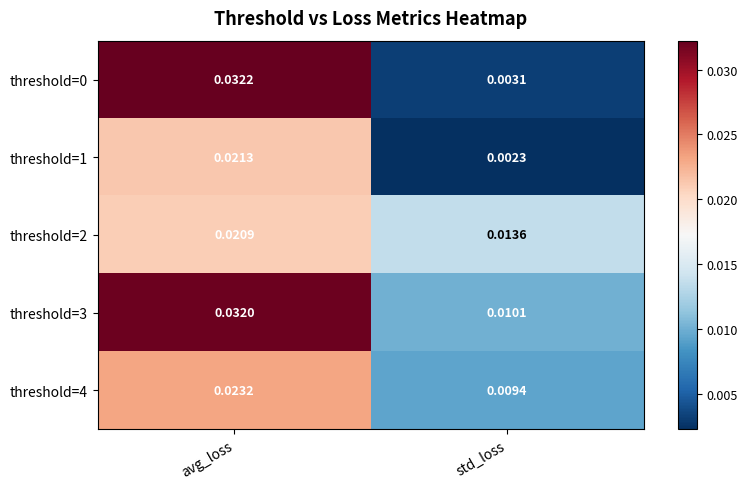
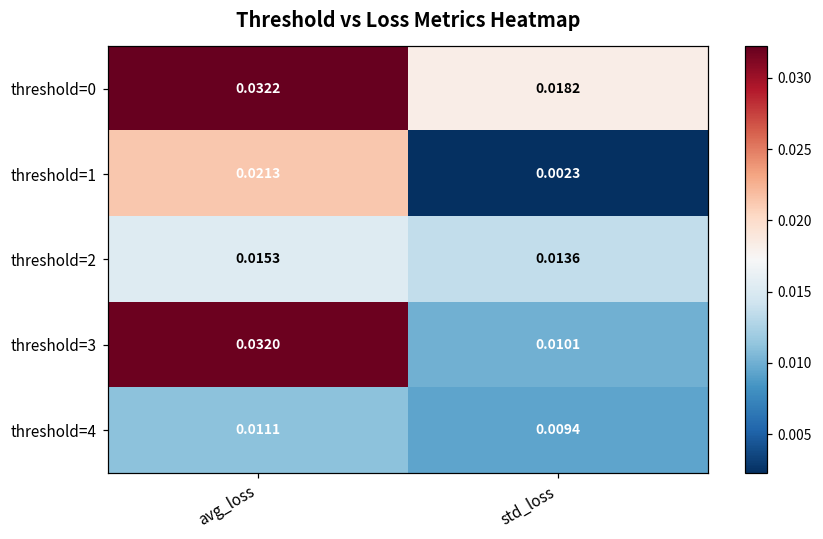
threshold=0, std_loss: 0.0031 -> 0.0182
threshold=2, avg_loss: 0.0209 -> 0.0153
threshold=4, avg_loss: 0.0232 -> 0.0111
